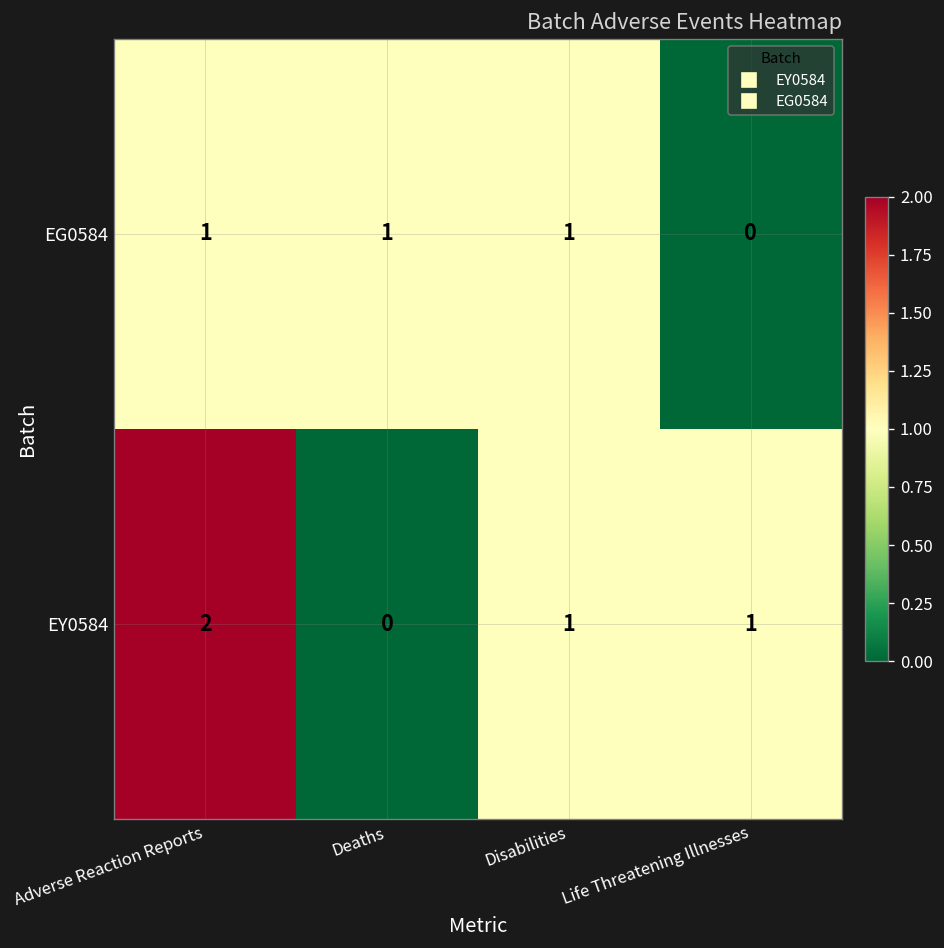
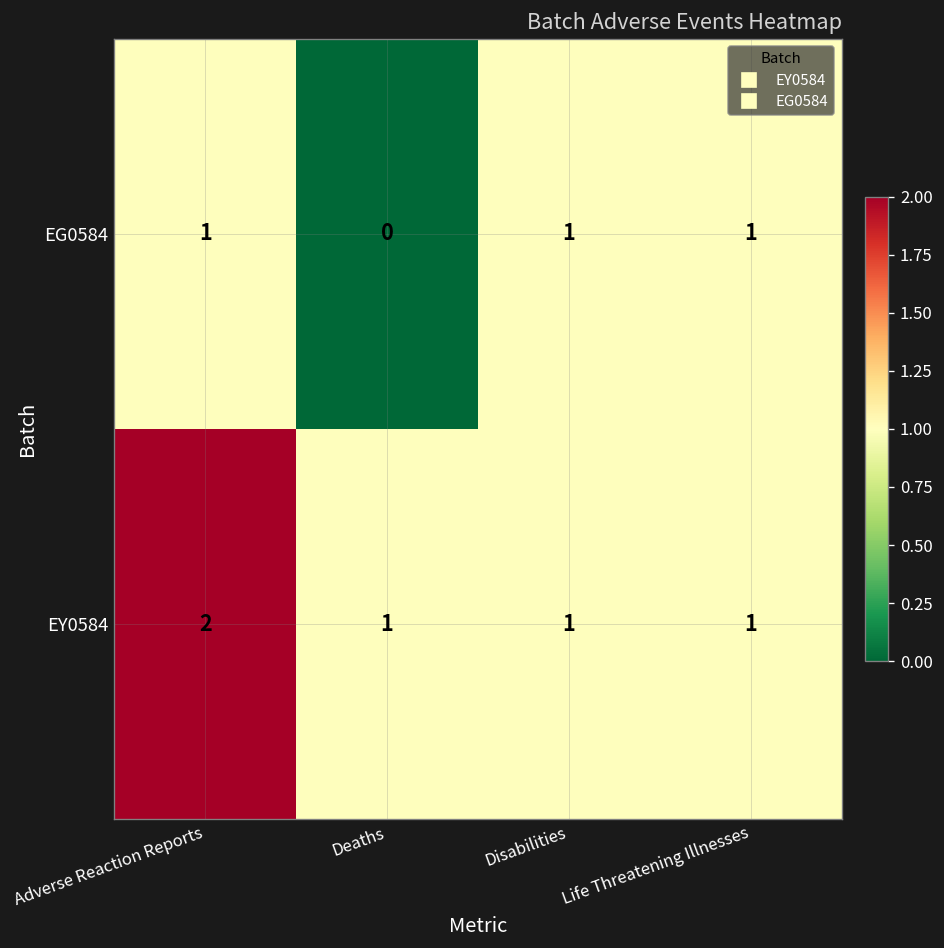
EG0584, Deaths: 1 -> 0
EG0584, Life Threatening Illnesses: 0 -> 1
EY0584, Deaths: 0 -> 1
